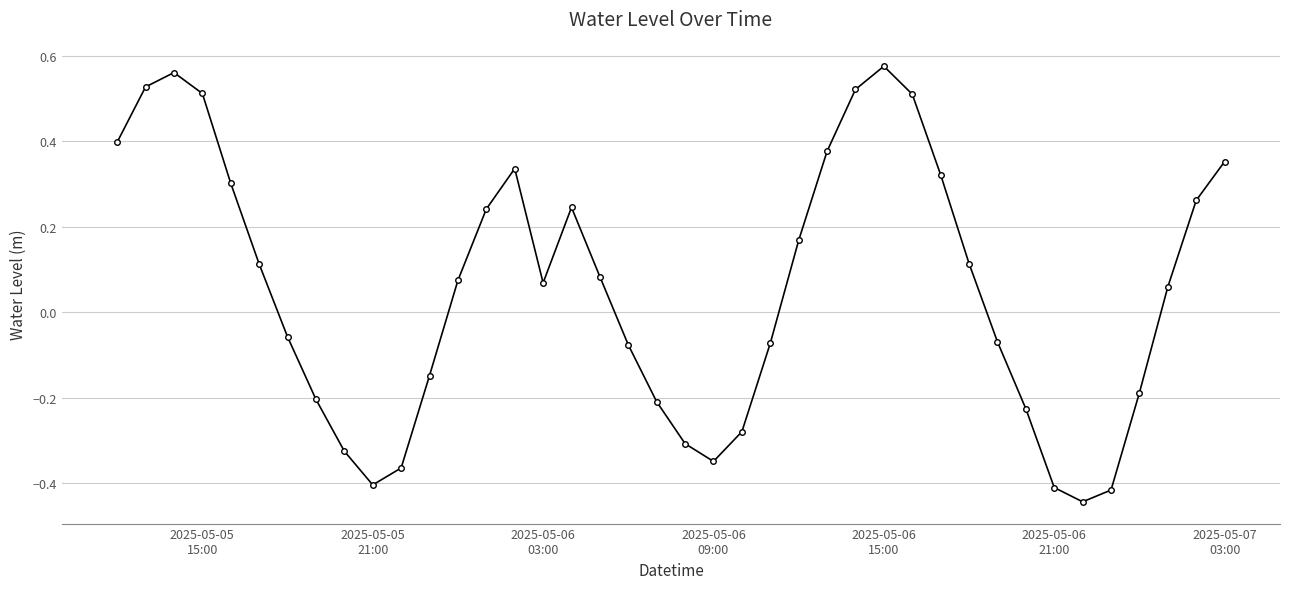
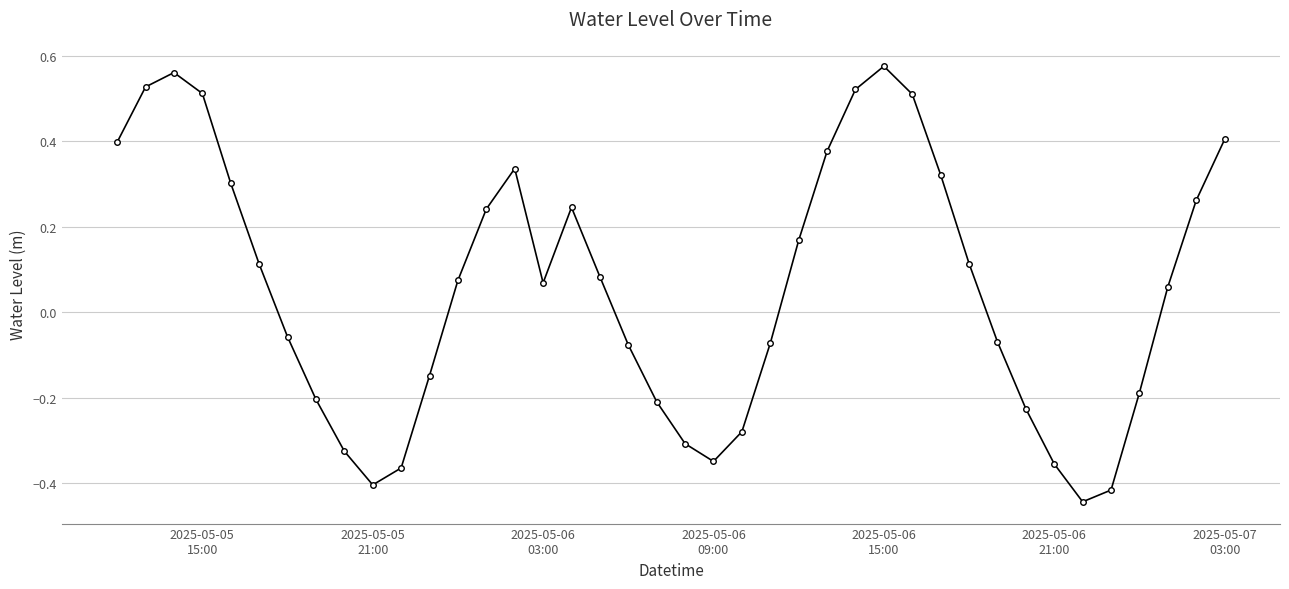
2025-05-06 21:00: -0.41 -> -0.35
2025-05-07 03:00: 0.35 -> 0.40
